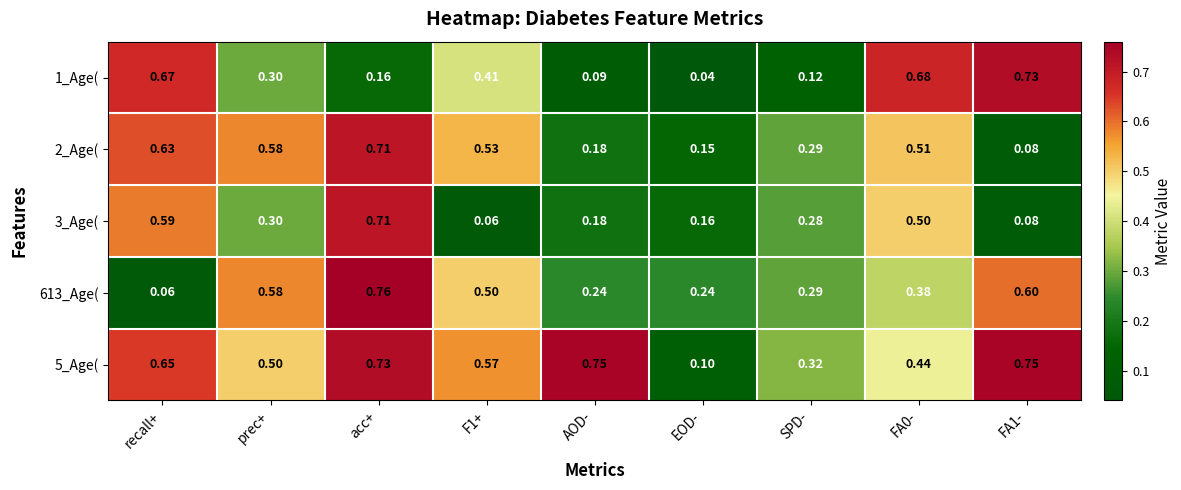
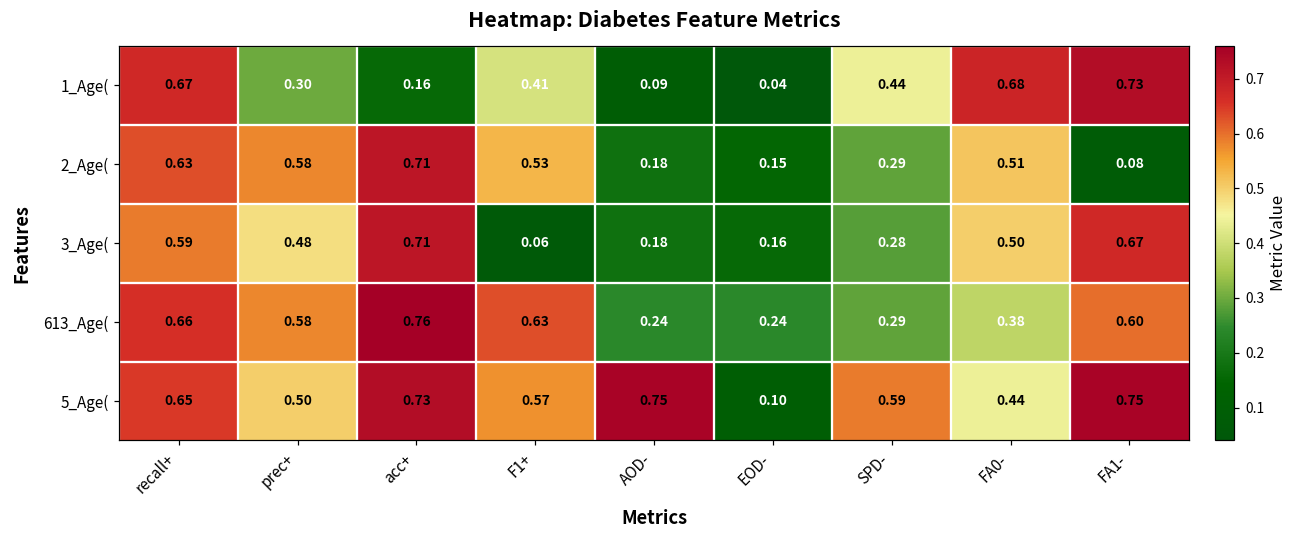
1_Age(, SPD-: 0.12 -> 0.44
3_Age(, prec+: 0.30 -> 0.48
3_Age(, FA1-: 0.08 -> 0.67
613_Age(, recall+: 0.06 -> 0.66
613_Age(, F1+: 0.50 -> 0.63
5_Age(, SPD-: 0.32 -> 0.59
